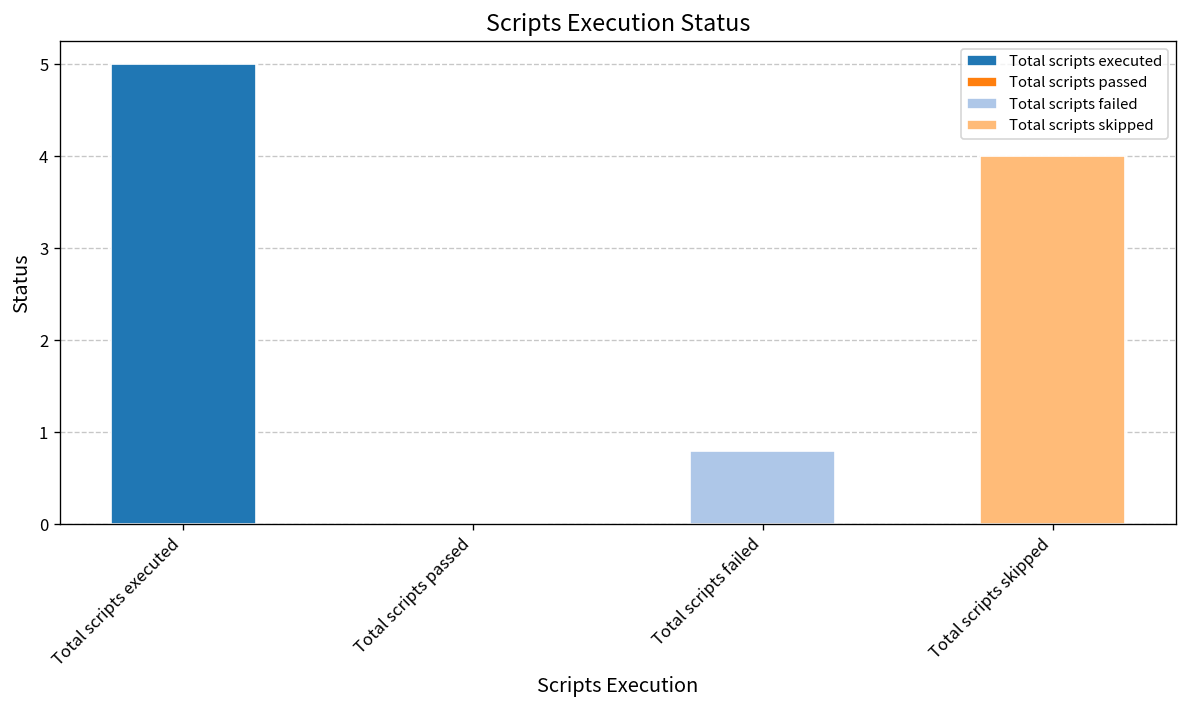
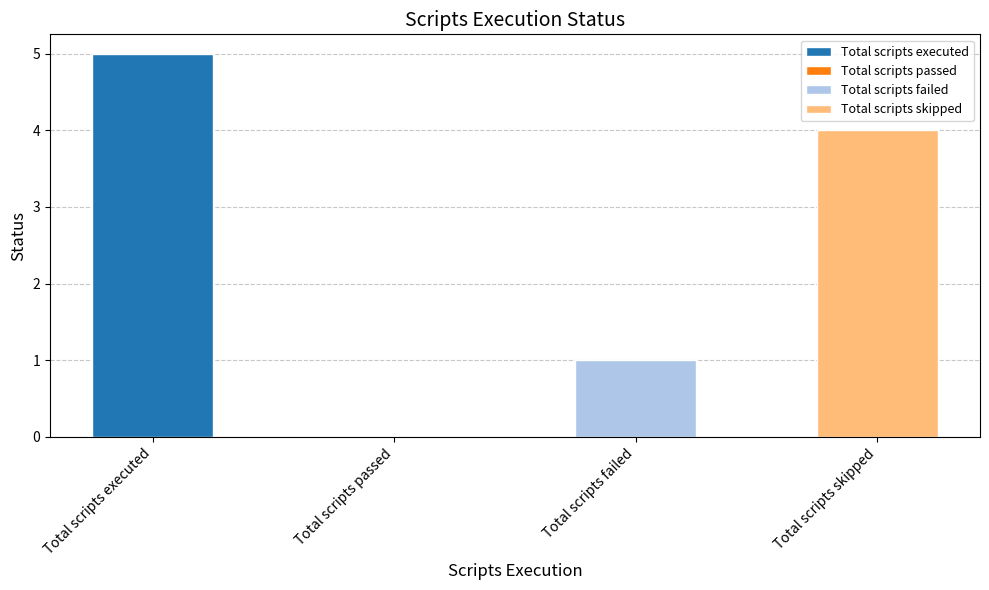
Total scripts failed: 0.8 -> 1.0
